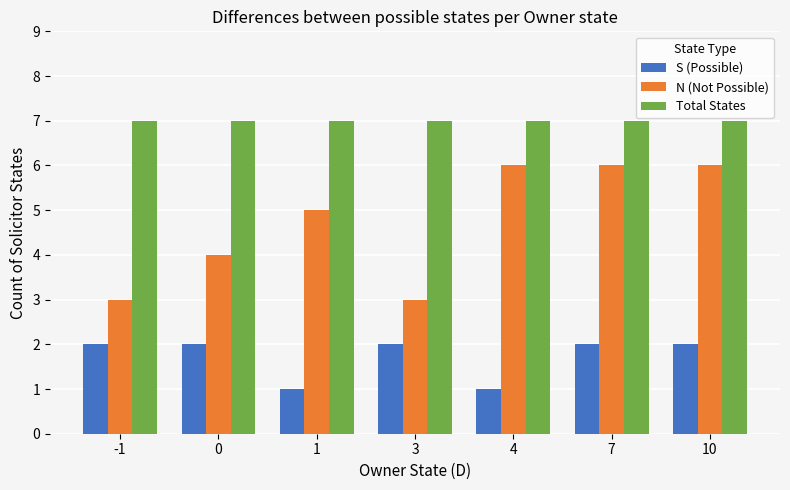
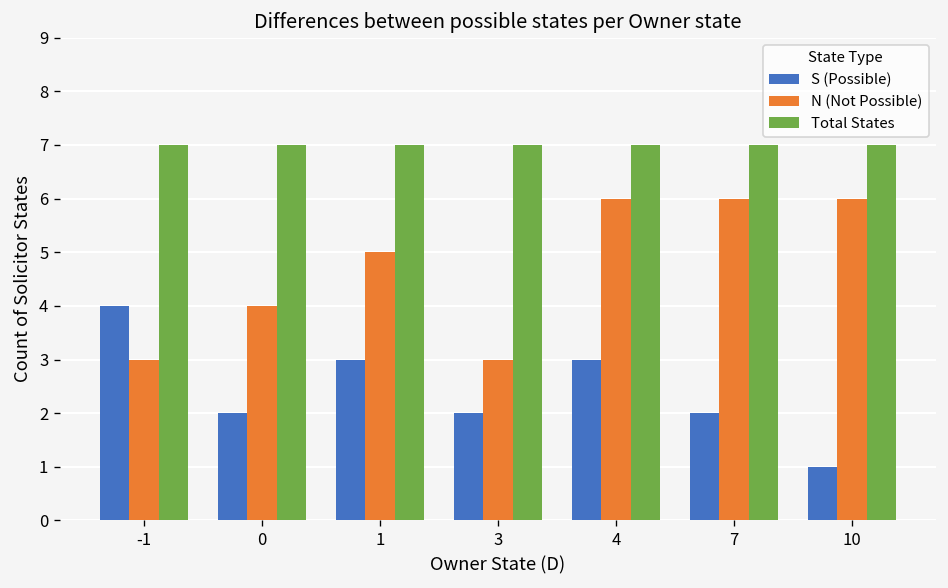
S (Possible), -1: 2 -> 4
S (Possible), 1: 1 -> 3
S (Possible), 4: 1 -> 3
S (Possible), 10: 2 -> 1
